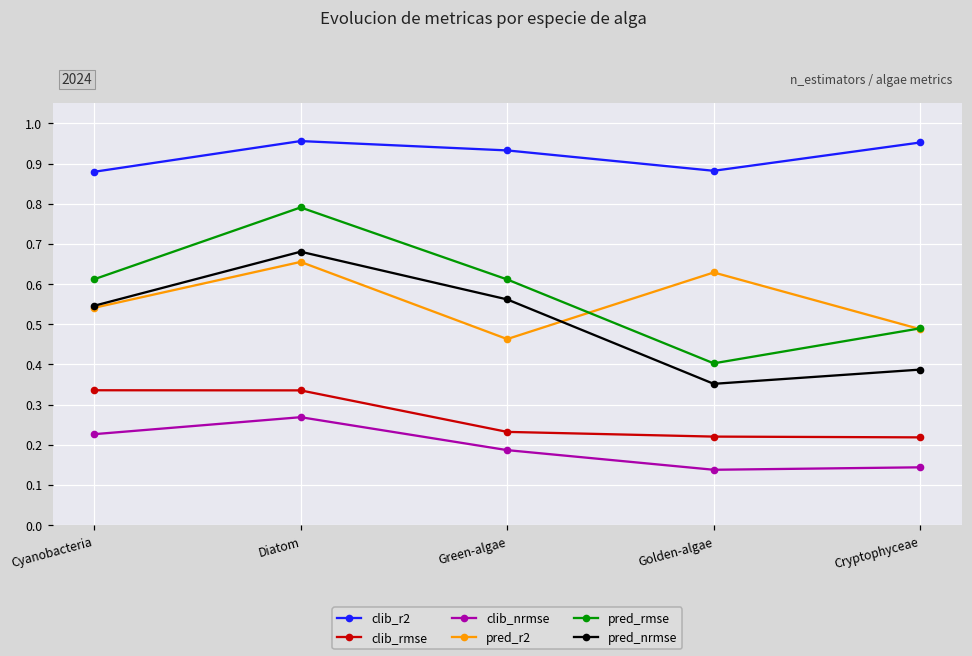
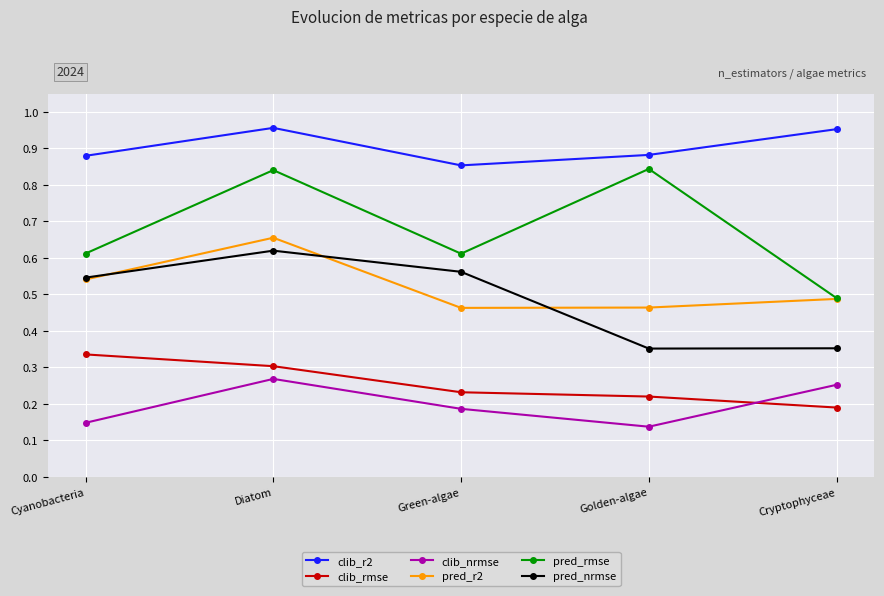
clib_nrmse, Cyanobacteria: 0.23 -> 0.15
clib_rmse, Diatom: 0.34 -> 0.30
pred_rmse, Diatom: 0.79 -> 0.84
pred_nrmse, Diatom: 0.68 -> 0.62
clib_r2, Green-algae: 0.93 -> 0.85
pred_r2, Golden-algae: 0.63 -> 0.46
pred_rmse, Golden-algae: 0.40 -> 0.84
clib_rmse, Cryptophyceae: 0.22 -> 0.19
clib_nrmse, Cryptophyceae: 0.14 -> 0.25
pred_nrmse, Cryptophyceae: 0.39 -> 0.35
